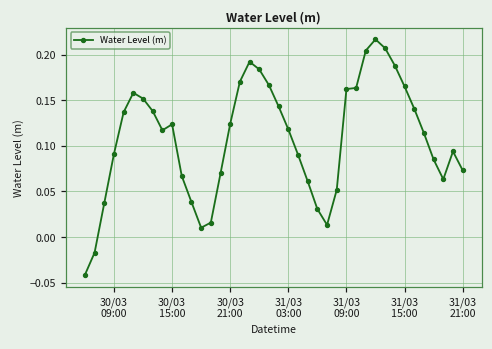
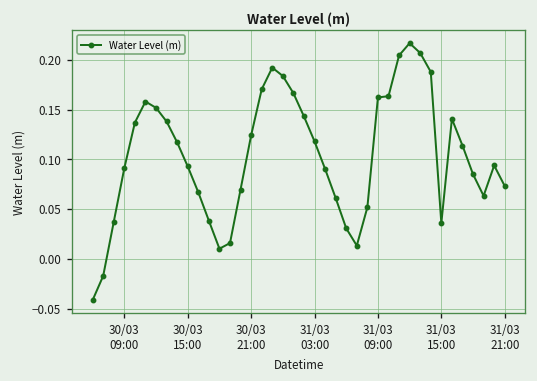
30/03 15:00: 0.12 -> 0.09
31/03 15:00: 0.17 -> 0.04
